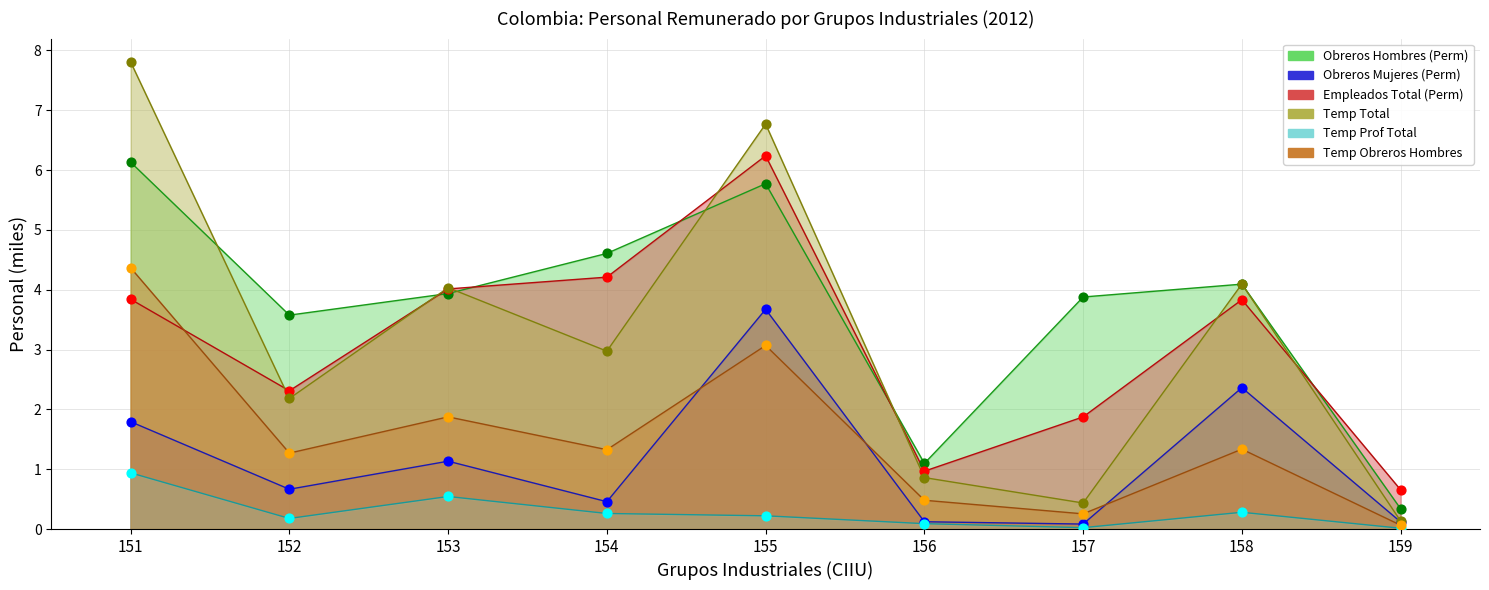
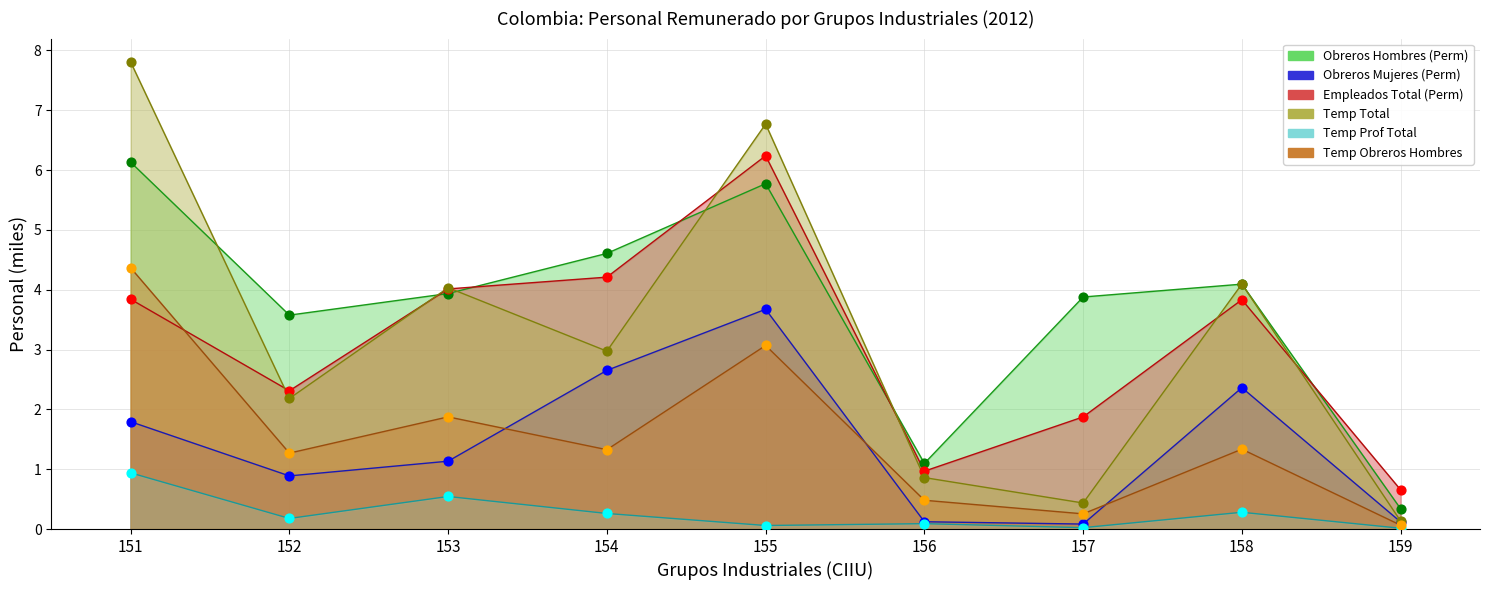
Obreros Mujeres (Perm), 152: 0.7 -> 0.9
Obreros Mujeres (Perm), 154: 0.5 -> 2.7
Temp Prof Total, 155: 0.2 -> 0.1
